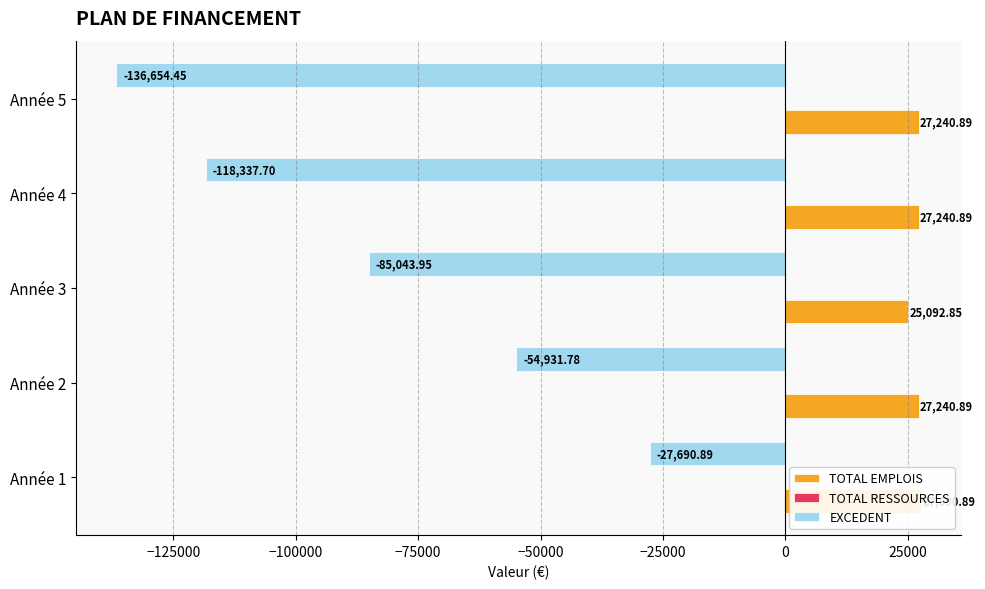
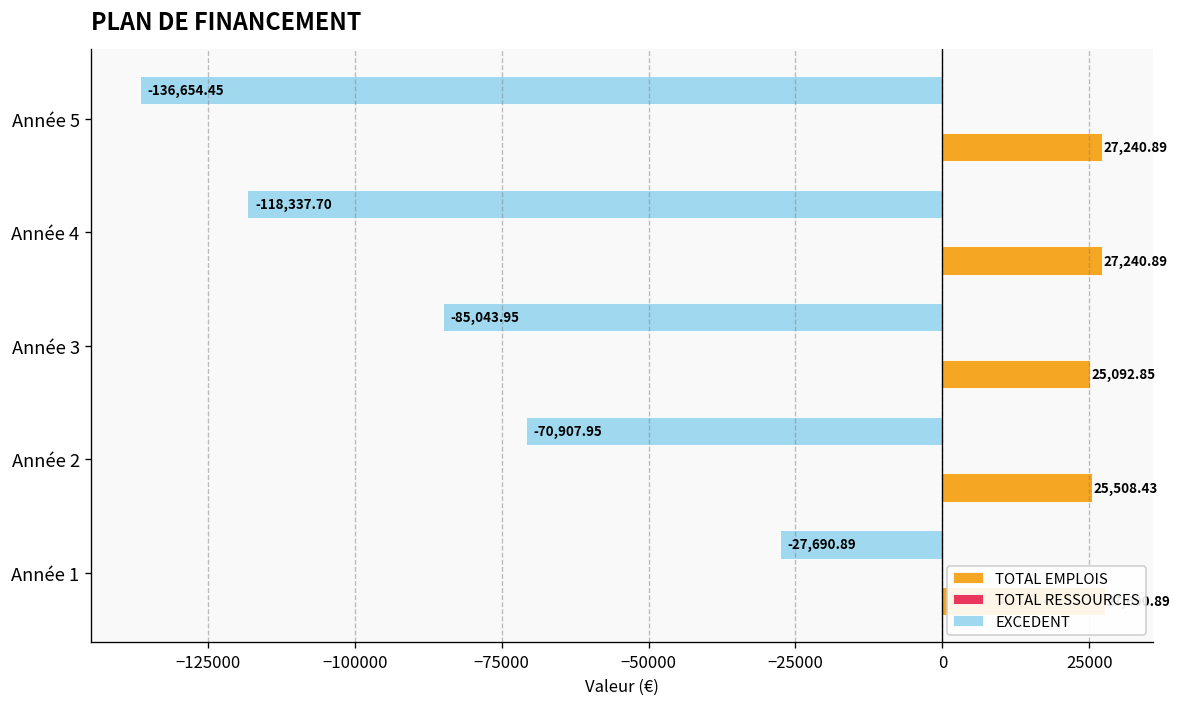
EXCEDENT, Année 2: -54,931.78 -> -70,907.95
TOTAL EMPLOIS, Année 2: 27,240.89 -> 25,508.43
